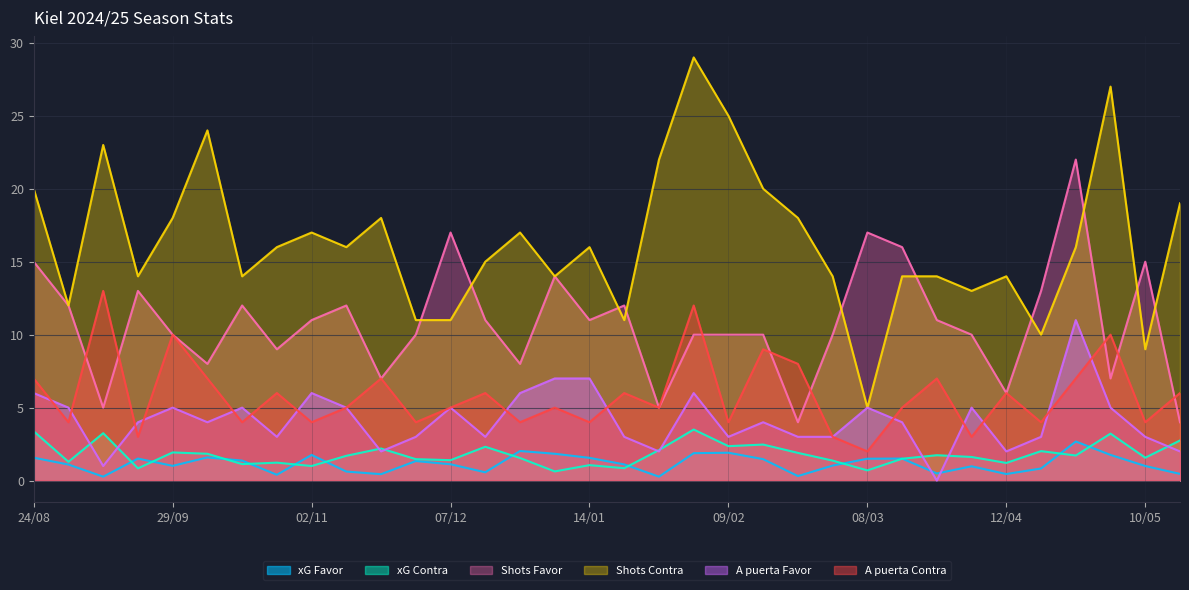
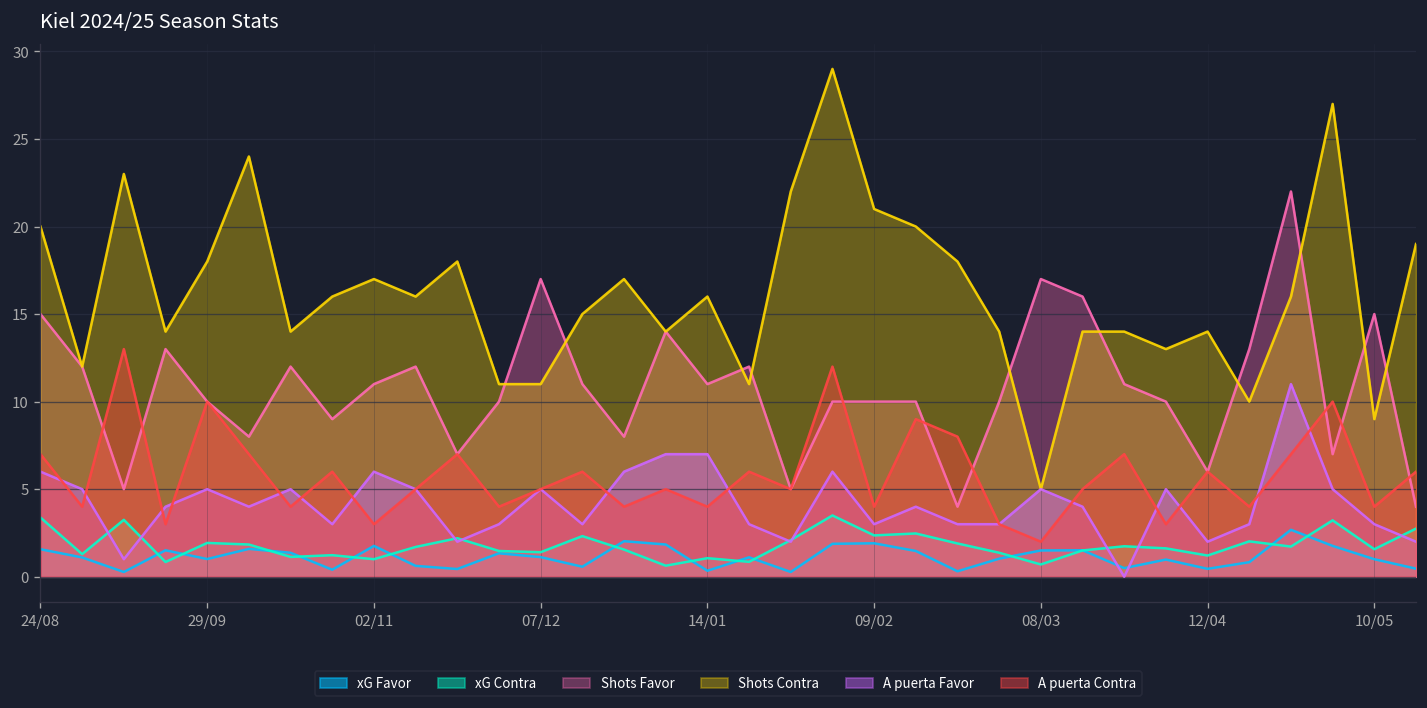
A puerta Contra, 02/11: 4 -> 3
xG Favor, 14/01: 1.6 -> 0.3
Shots Contra, 09/02: 25 -> 21
